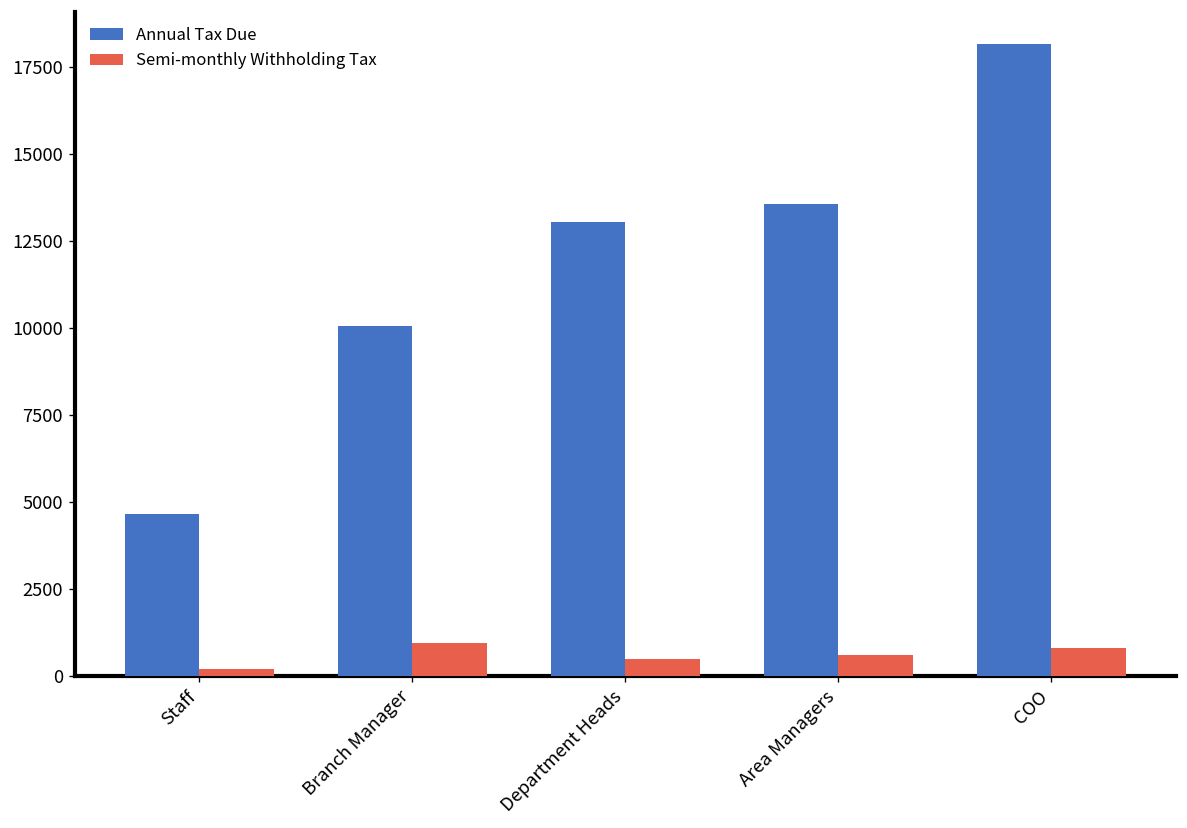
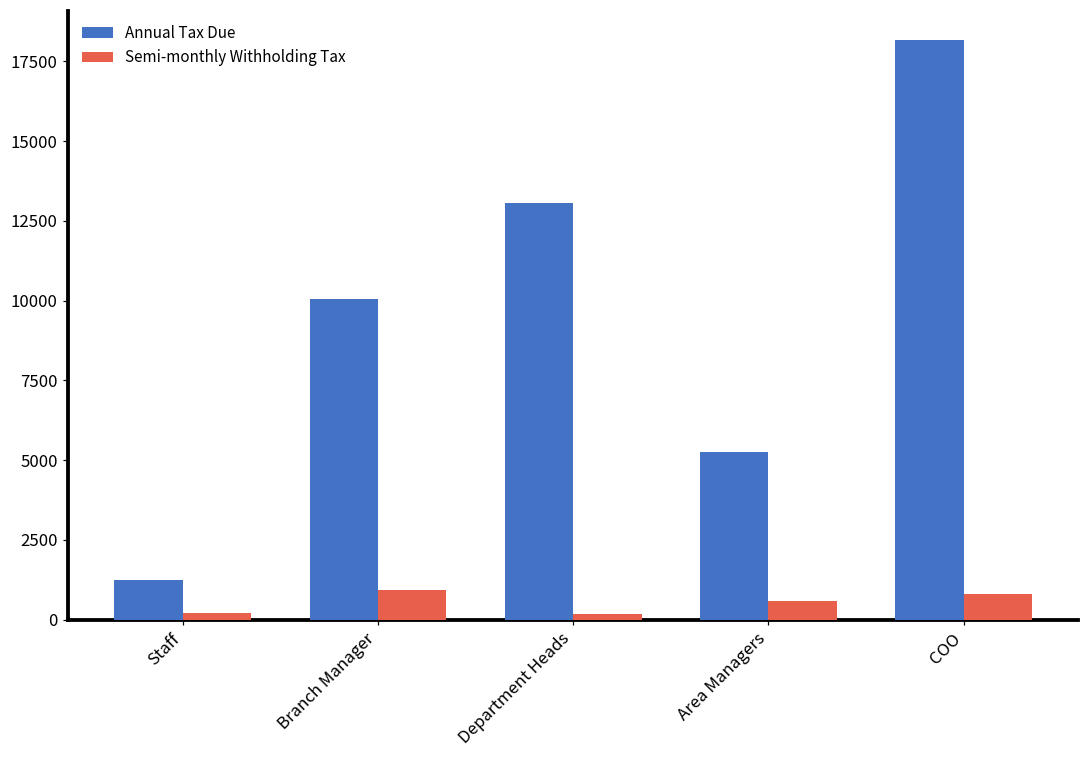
Annual Tax Due, Staff: 4700 -> 1200
Semi-monthly Withholding Tax, Department Heads: 500 -> 200
Annual Tax Due, Area Managers: 13500 -> 5300
